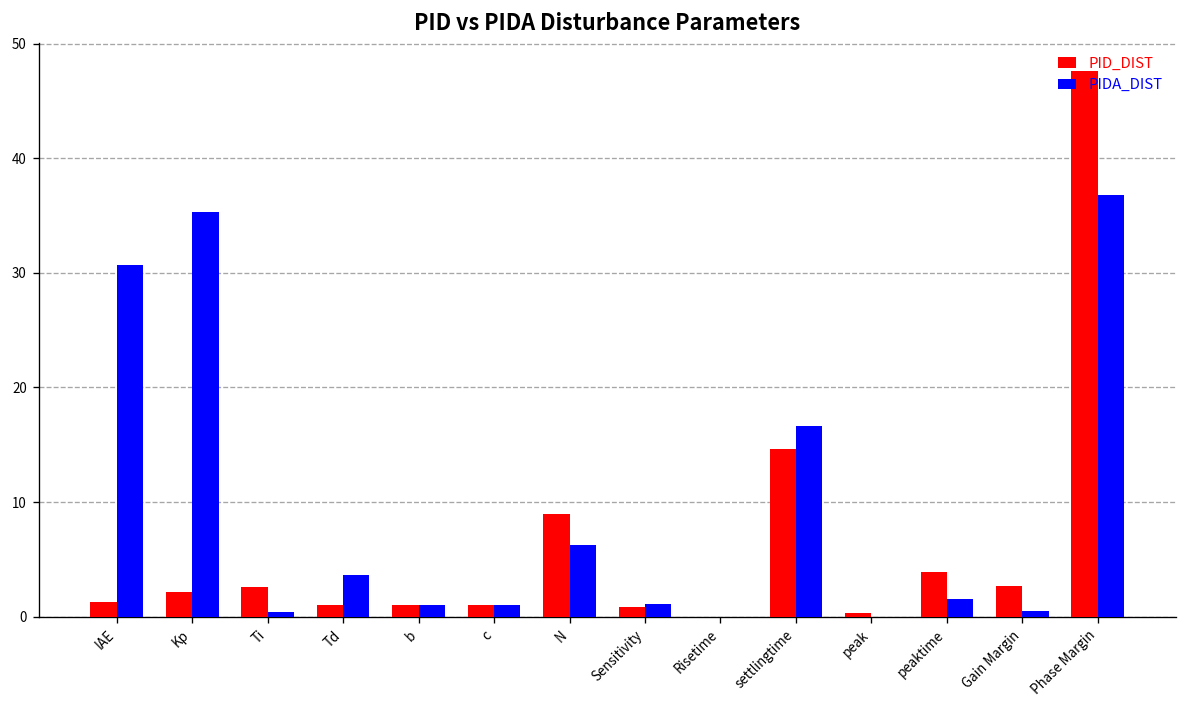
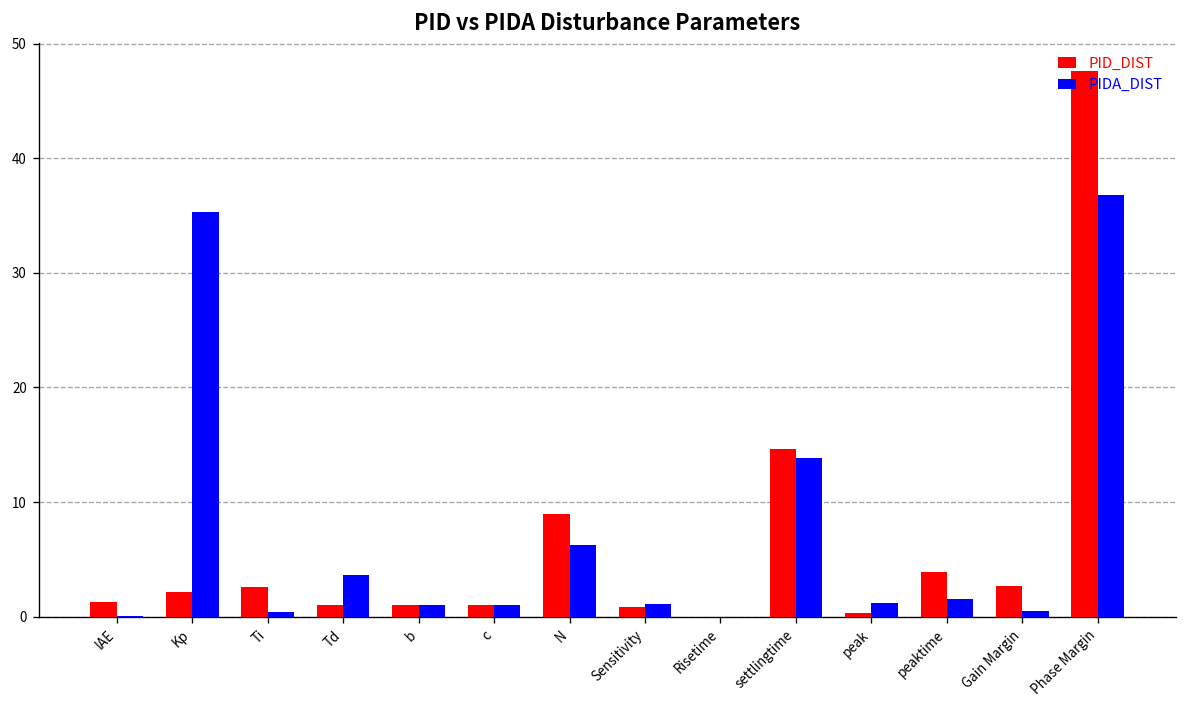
PIDA_DIST, IAE: 31 -> 0
PIDA_DIST, settlingtime: 17 -> 14
PIDA_DIST, peak: 0 -> 1
